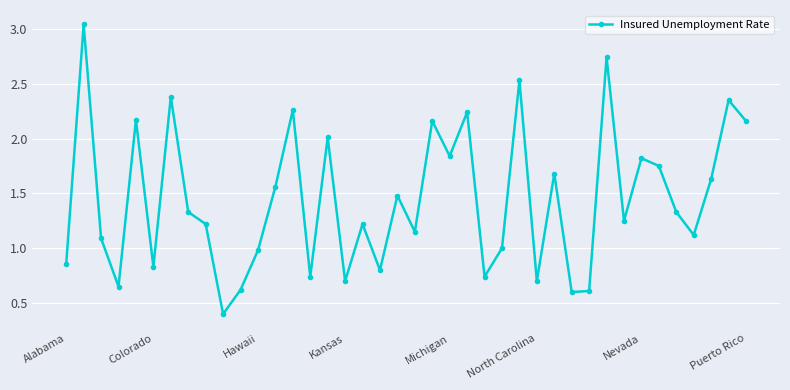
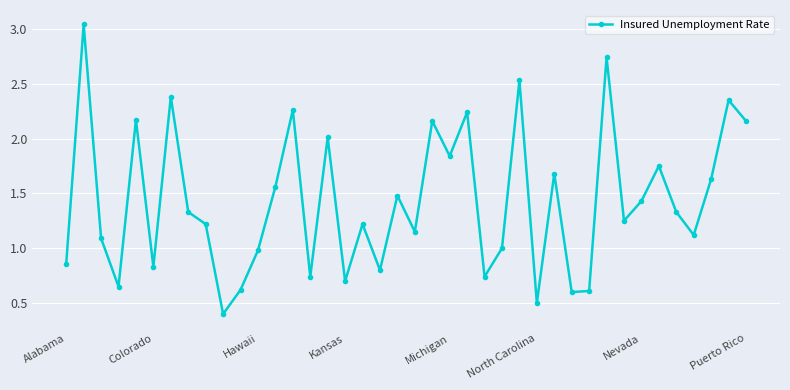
North Carolina: 0.7 -> 0.5
Nevada: 1.82 -> 1.43
